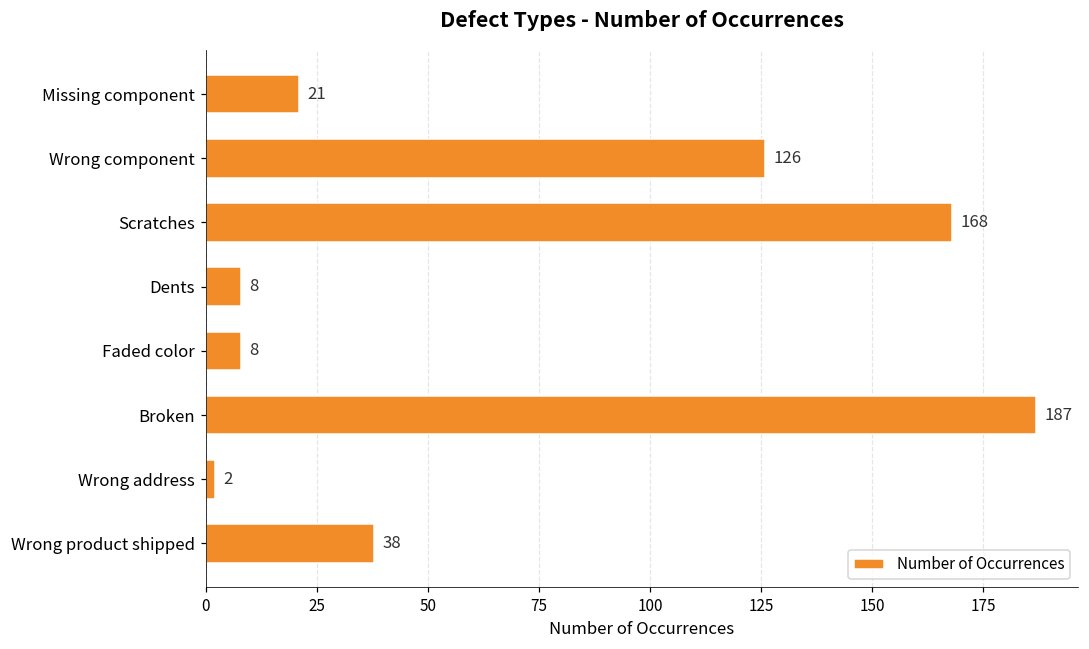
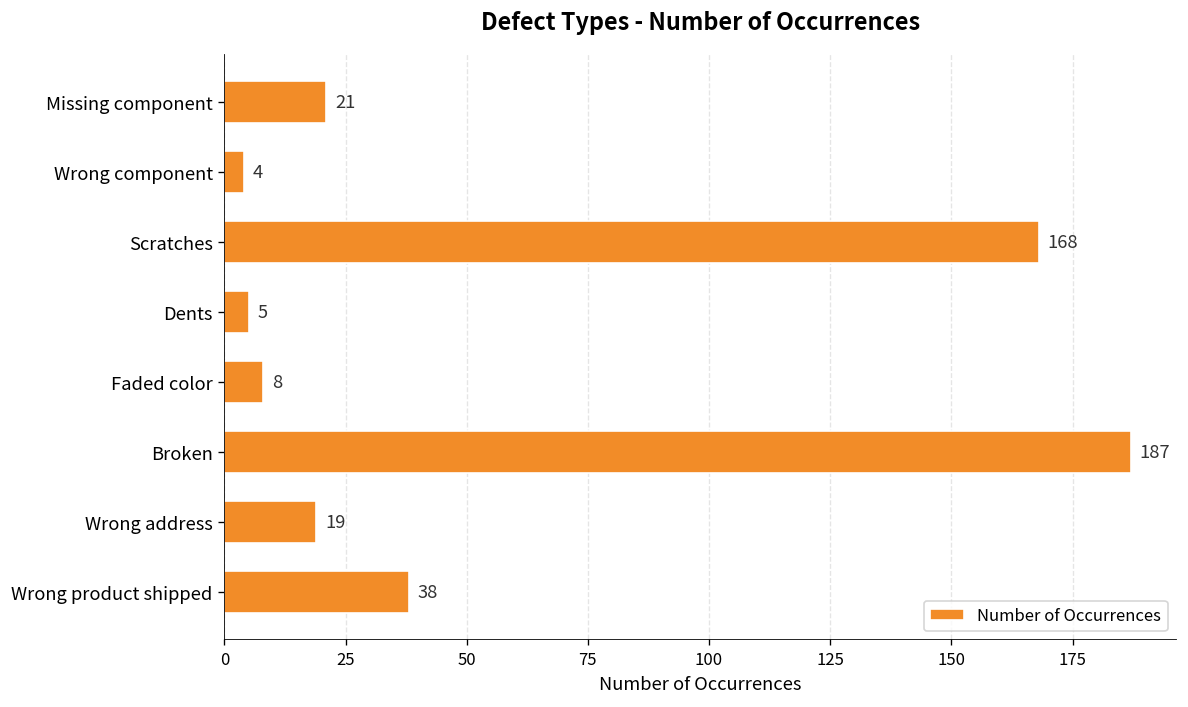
Wrong component: 126 -> 4
Dents: 8 -> 5
Wrong address: 2 -> 19
